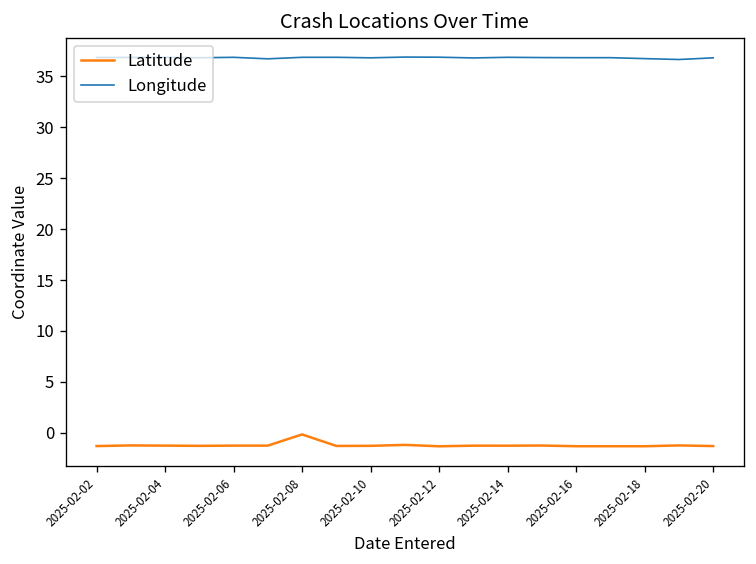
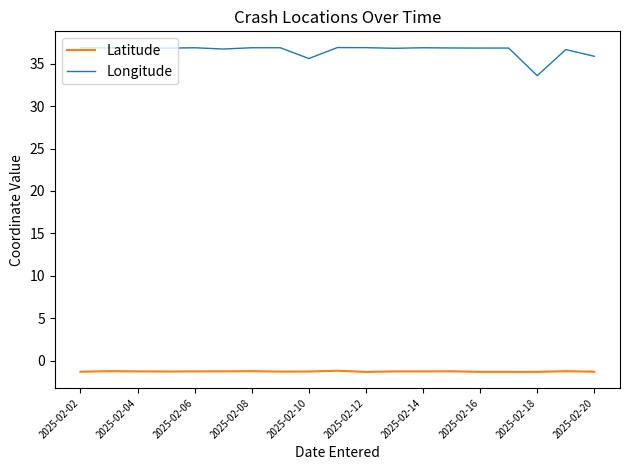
Latitude, 2025-02-08: 0 -> -1
Longitude, 2025-02-10: 37 -> 36
Longitude, 2025-02-18: 37 -> 34
Longitude, 2025-02-20: 37 -> 36
